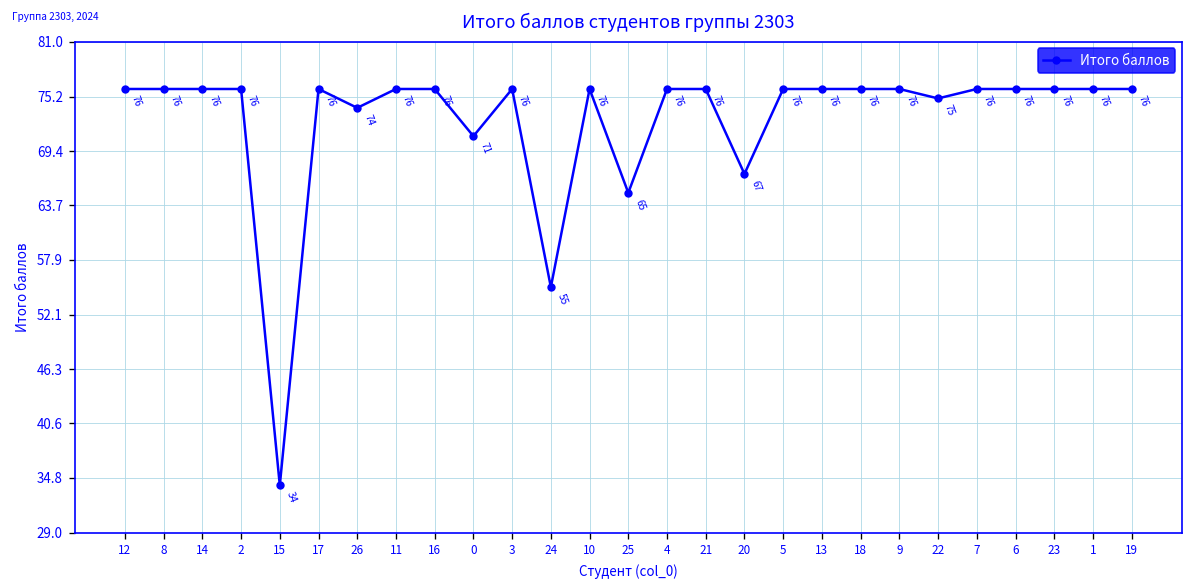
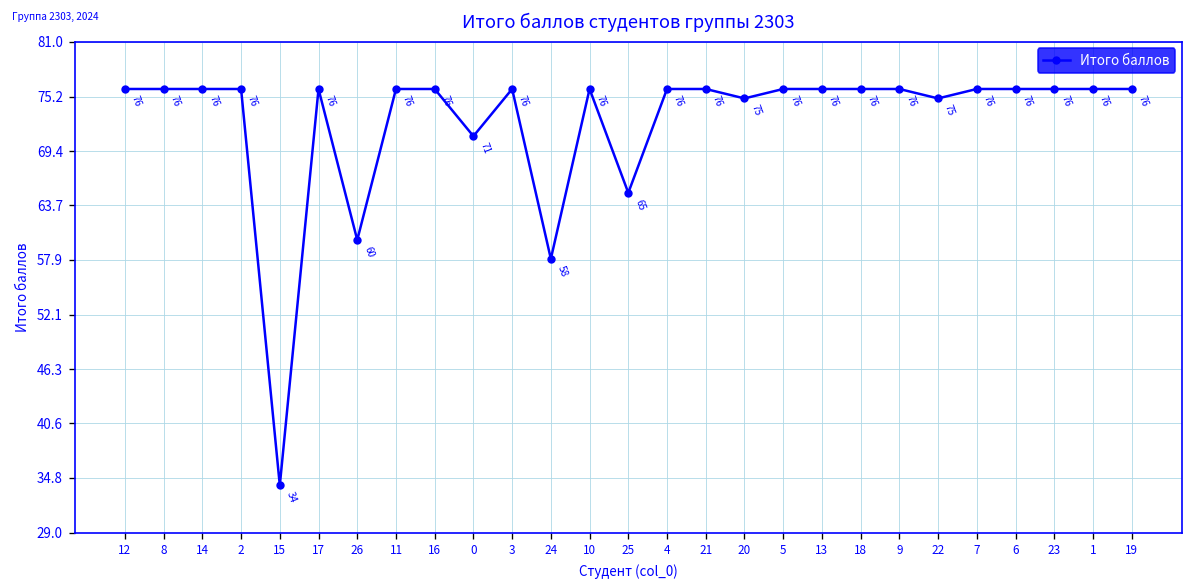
26: 74 -> 60
24: 55 -> 58
20: 67 -> 75
